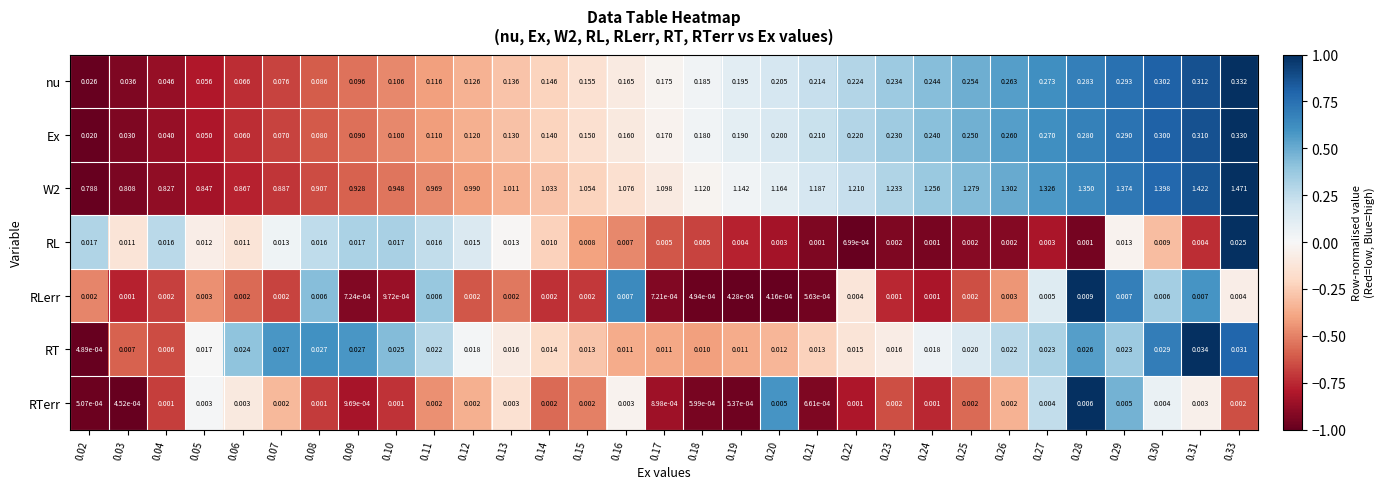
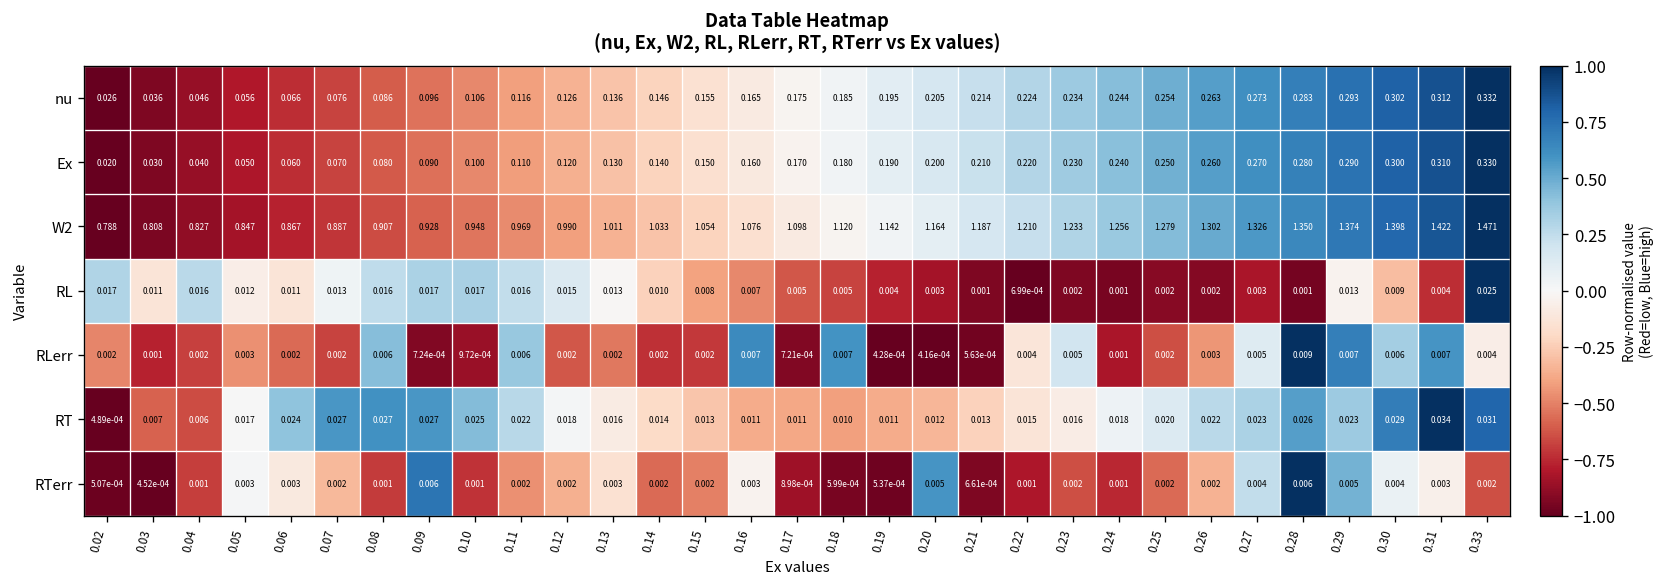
RLerr, 0.18: 4.94e-04 -> 0.007
RLerr, 0.23: 0.001 -> 0.005
RTerr, 0.09: 9.69e-04 -> 0.006
